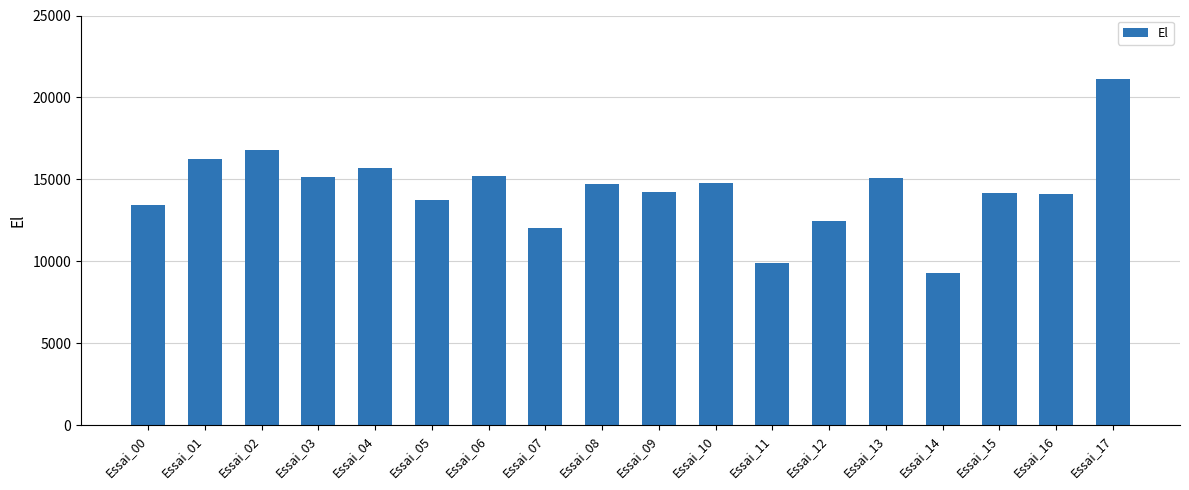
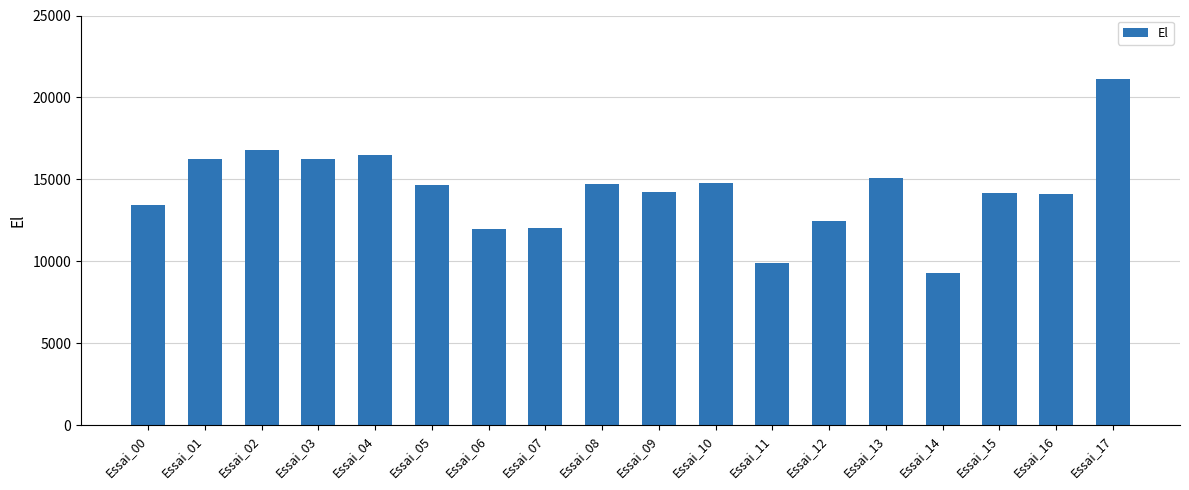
Essai_03: 15200 -> 16200
Essai_04: 15700 -> 16500
Essai_05: 13700 -> 14700
Essai_06: 15200 -> 12000
